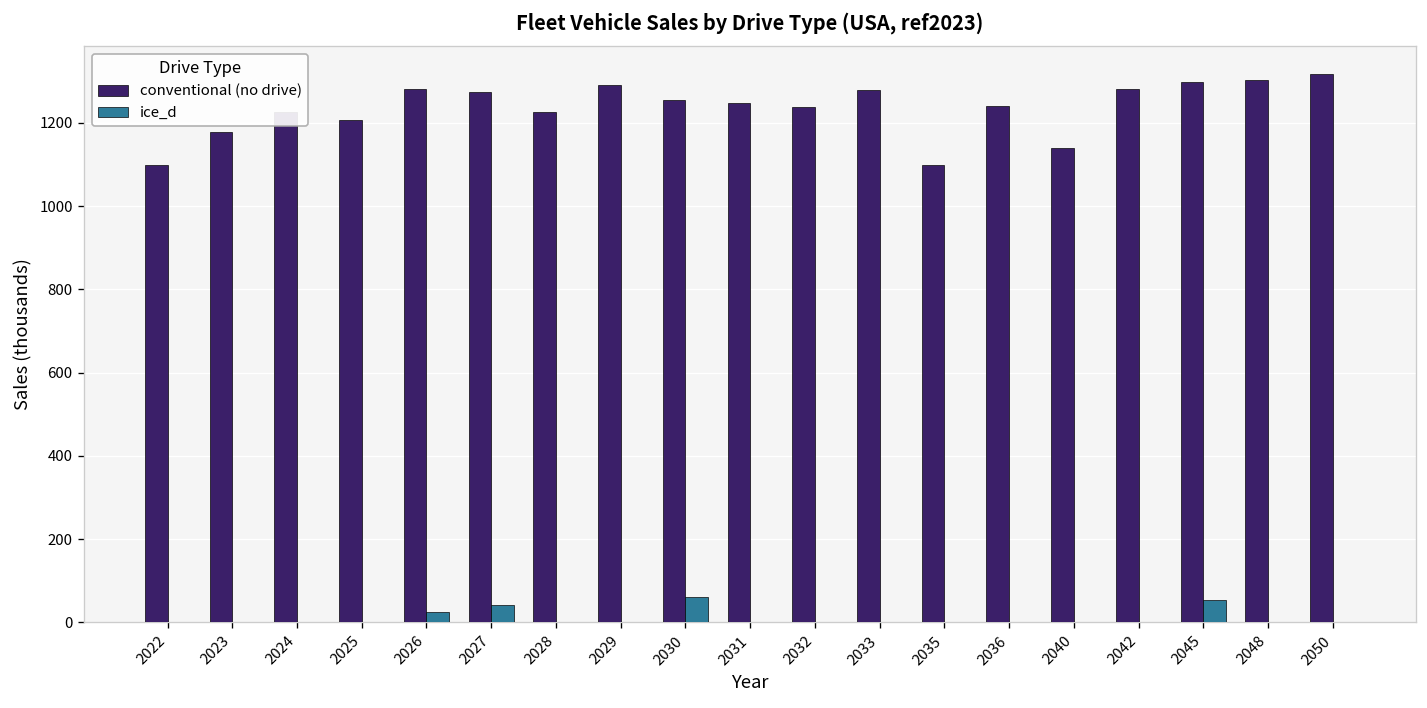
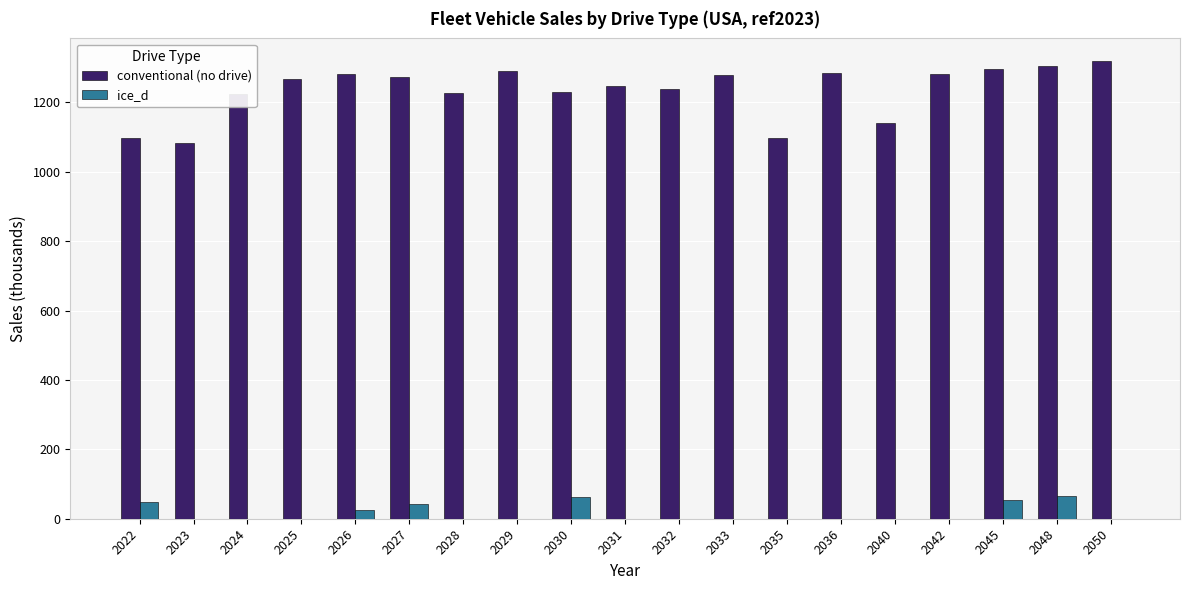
ice_d, 2022: 0 -> 50
conventional (no drive), 2023: 1180 -> 1080
conventional (no drive), 2025: 1210 -> 1270
conventional (no drive), 2030: 1260 -> 1230
conventional (no drive), 2036: 1240 -> 1280
ice_d, 2048: 0 -> 60
